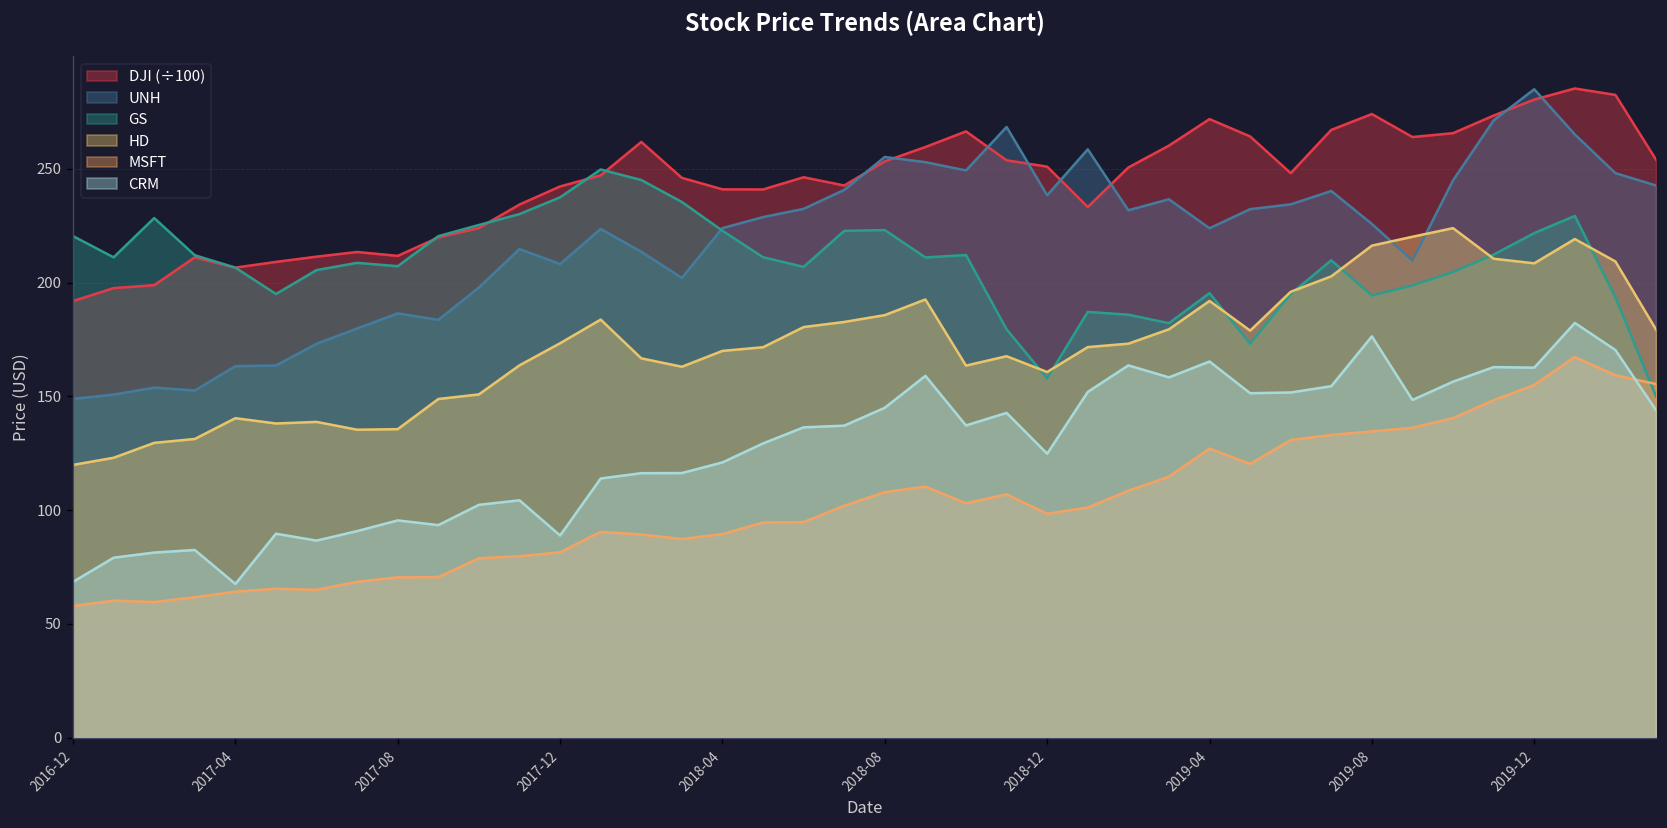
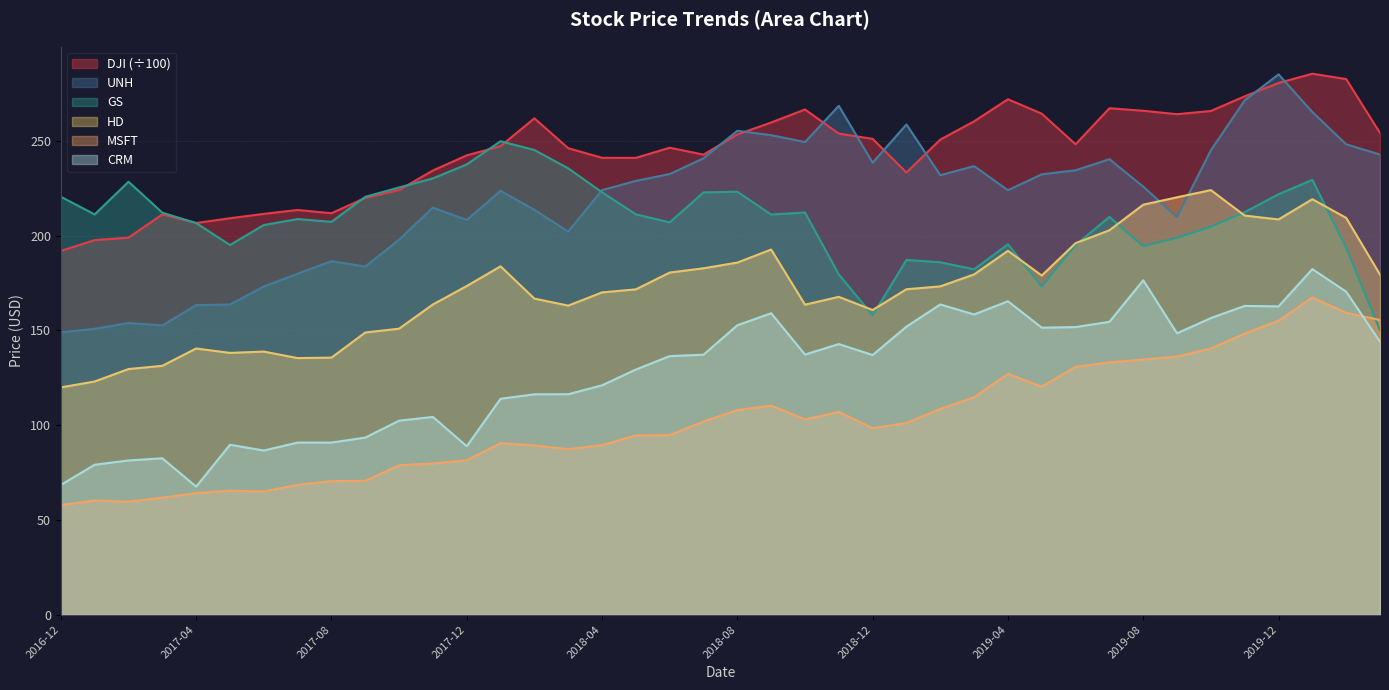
CRM, 2017-08: 95 -> 91
CRM, 2018-08: 145 -> 153
CRM, 2018-12: 125 -> 137
DJI (÷100), 2019-08: 274 -> 266
